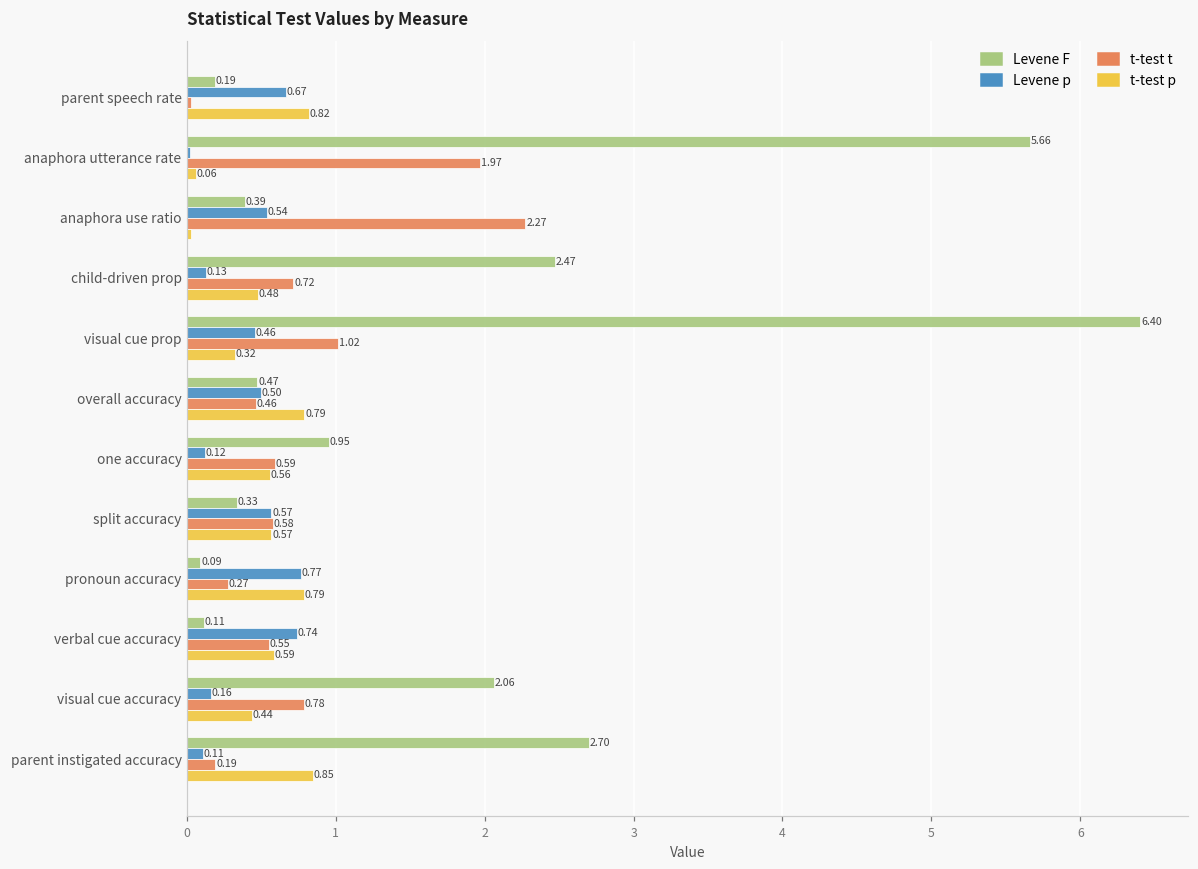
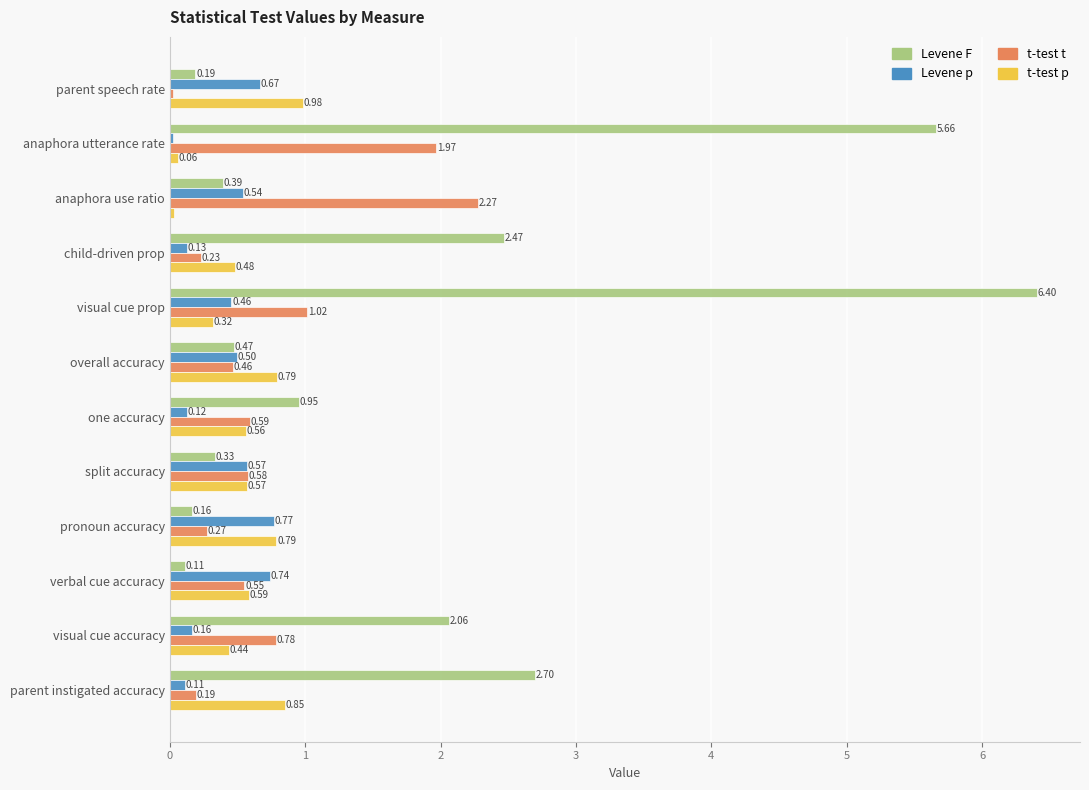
t-test p, parent speech rate: 0.82 -> 0.98
t-test t, child-driven prop: 0.72 -> 0.23
Levene F, pronoun accuracy: 0.09 -> 0.16
